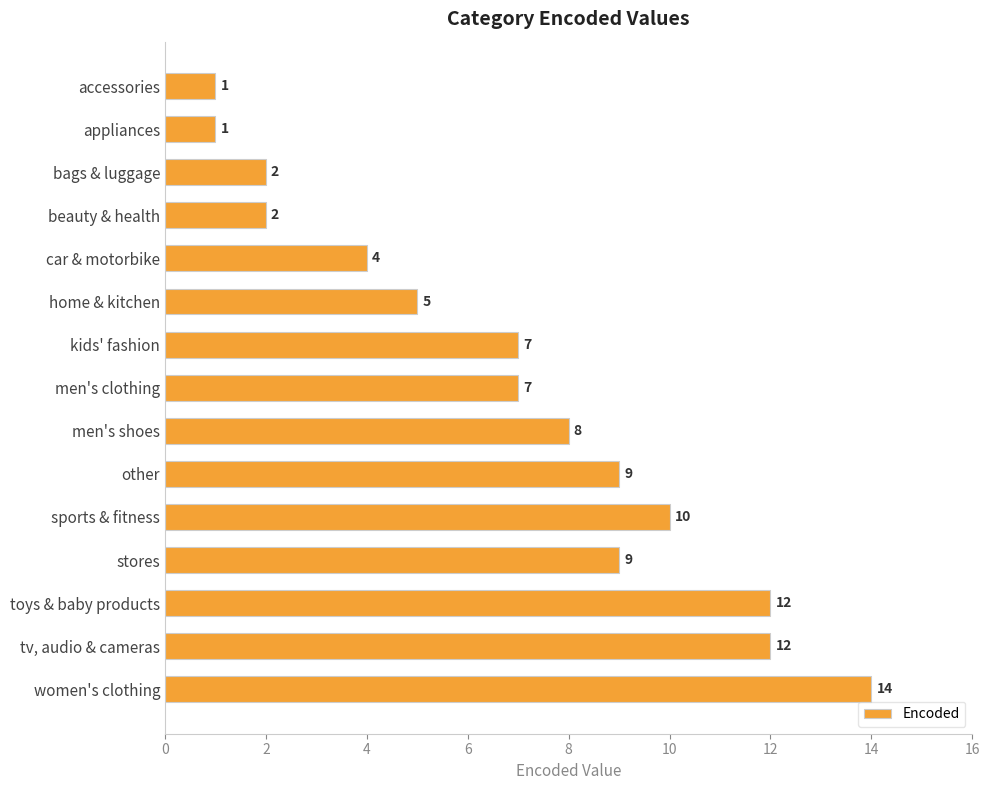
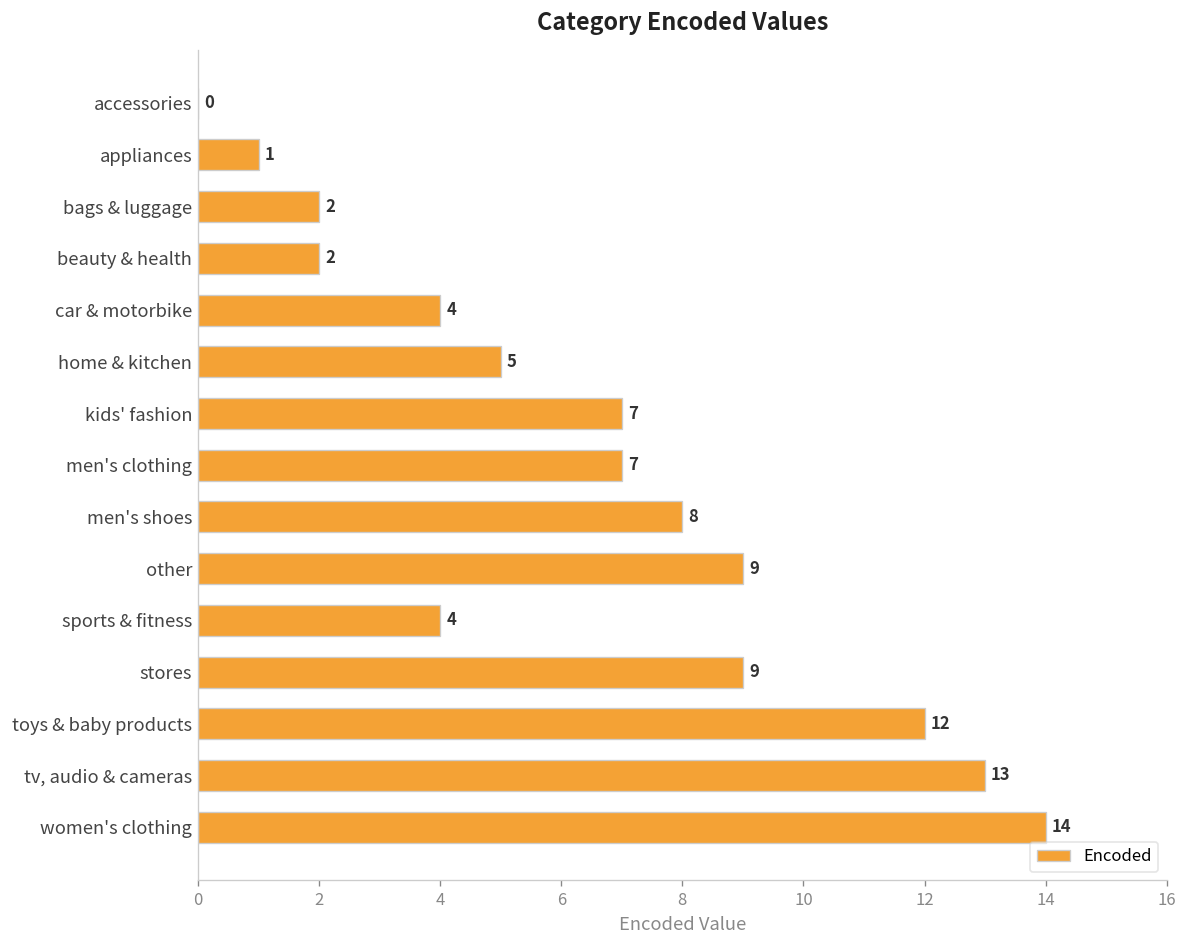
accessories: 1 -> 0
sports & fitness: 10 -> 4
tv, audio & cameras: 12 -> 13
